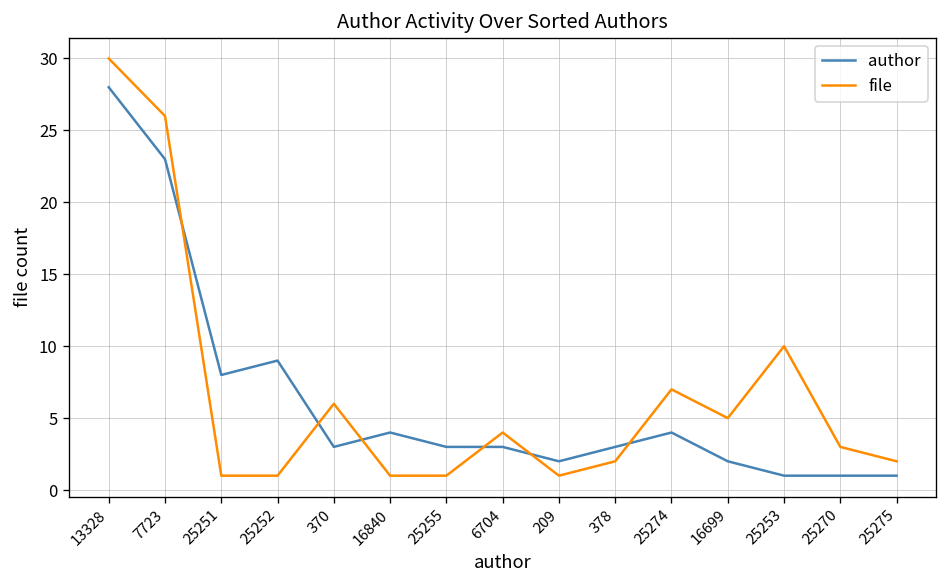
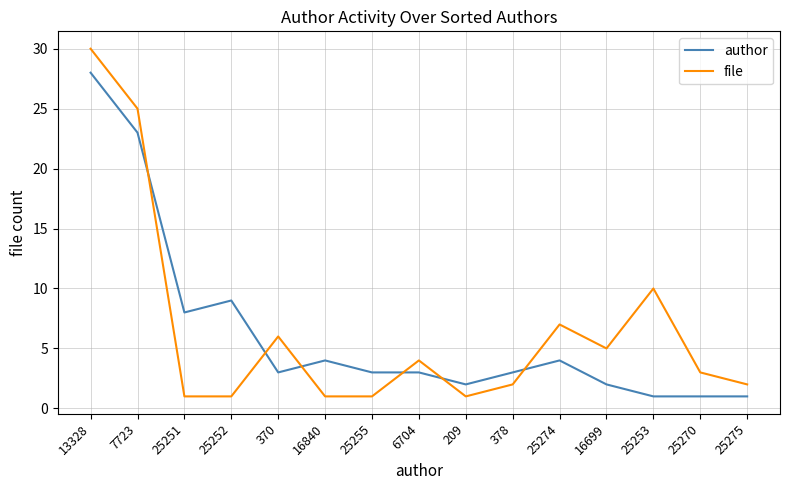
file, 7723: 26 -> 25
